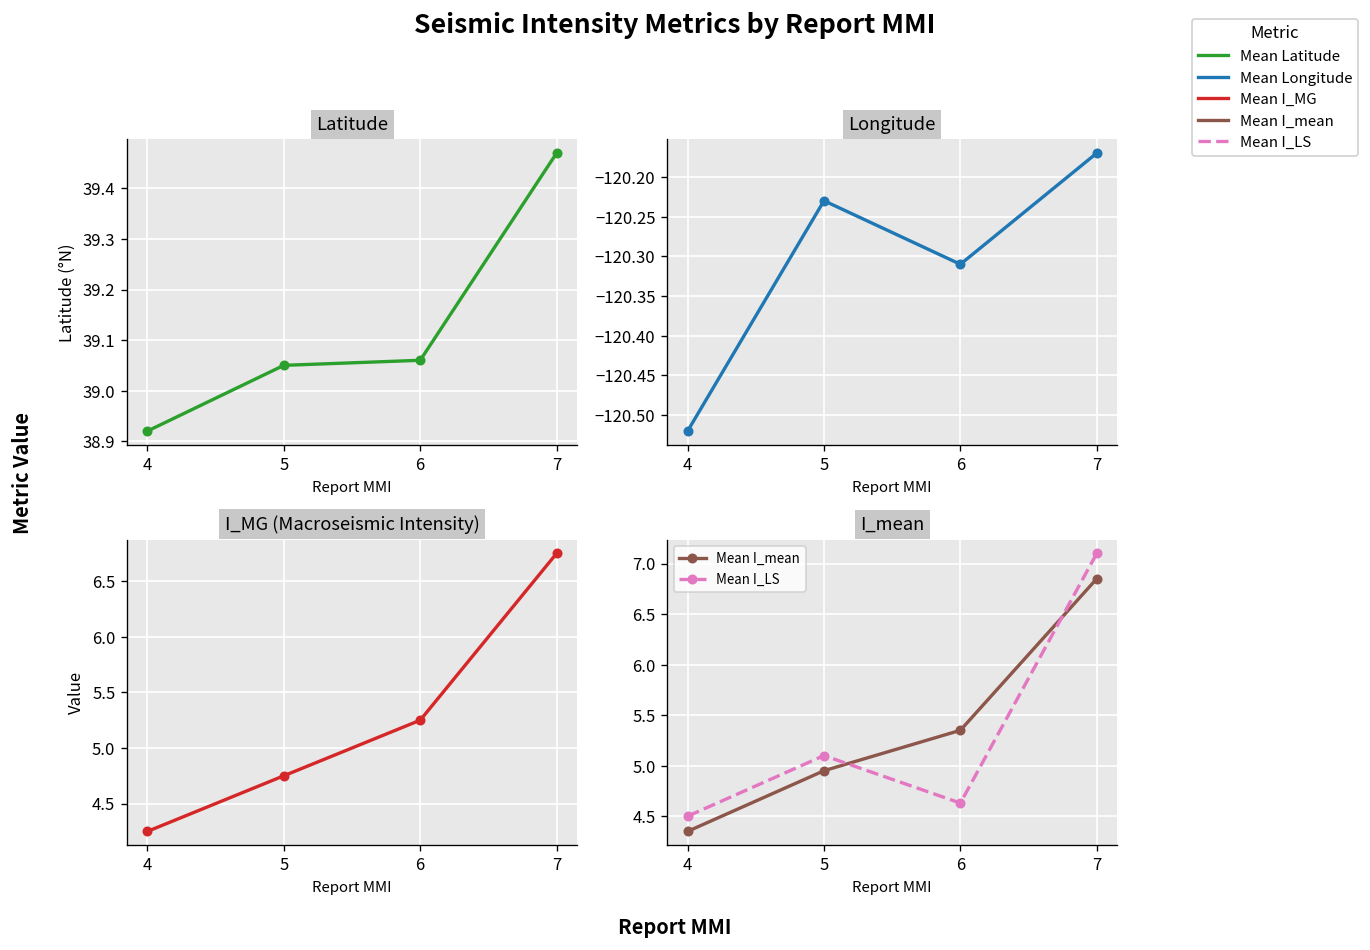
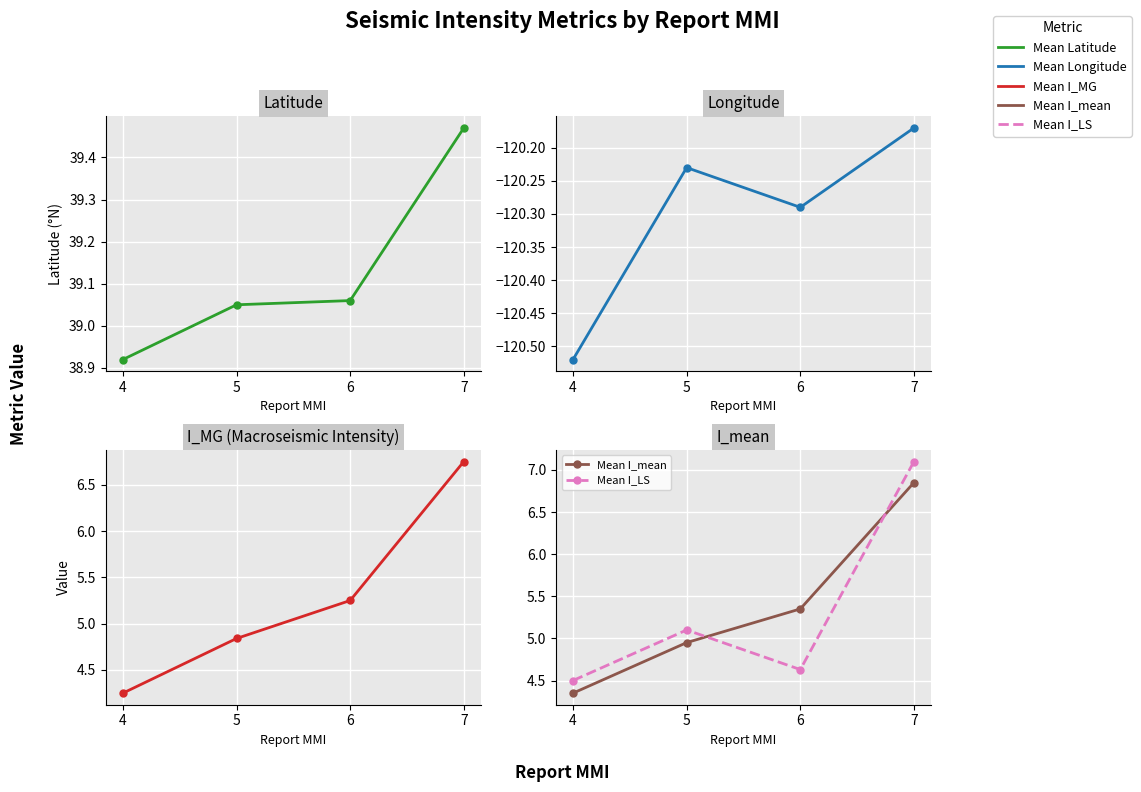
Longitude, 6: -120.31 -> -120.29
I_MG (Macroseismic Intensity), 5: 4.75 -> 4.84
